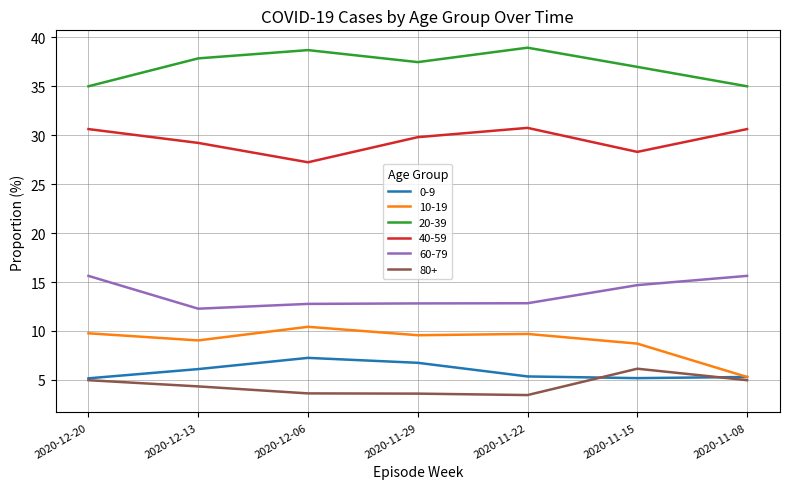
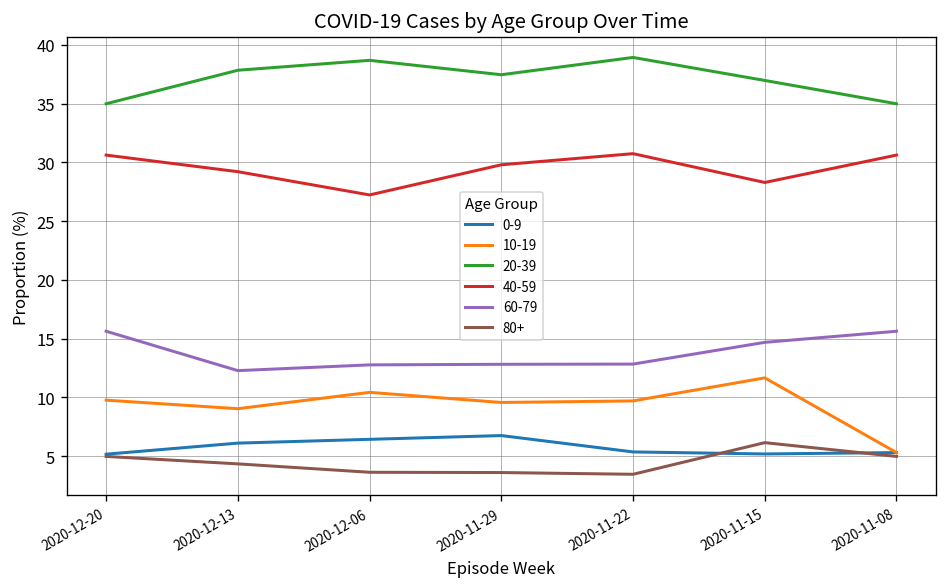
0-9, 2020-12-06: 7 -> 6
10-19, 2020-11-15: 9 -> 12
